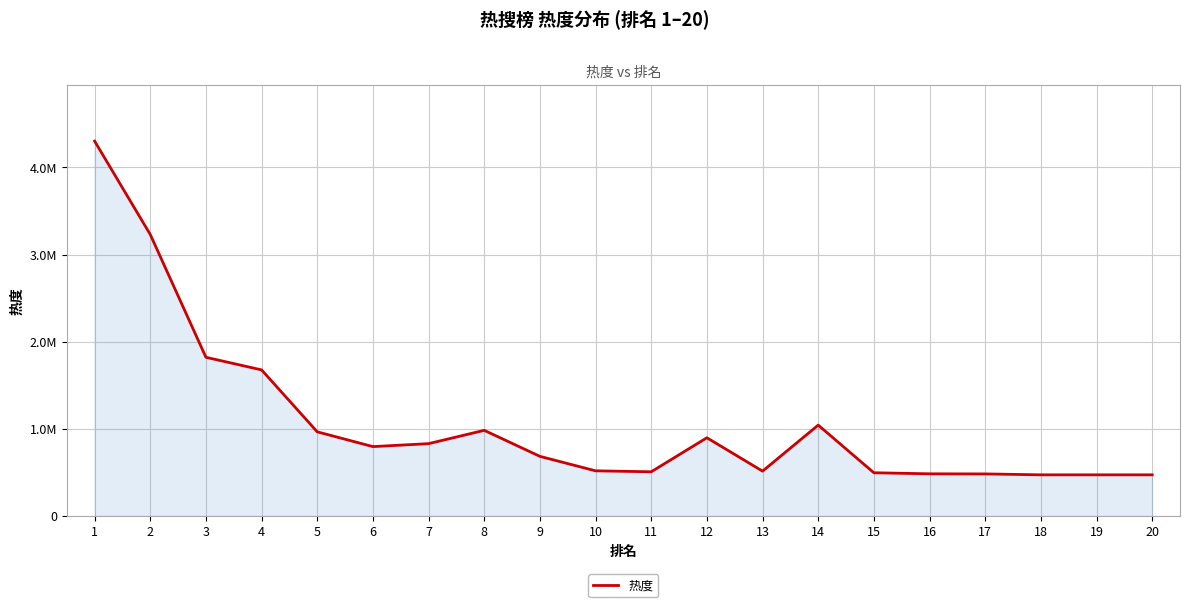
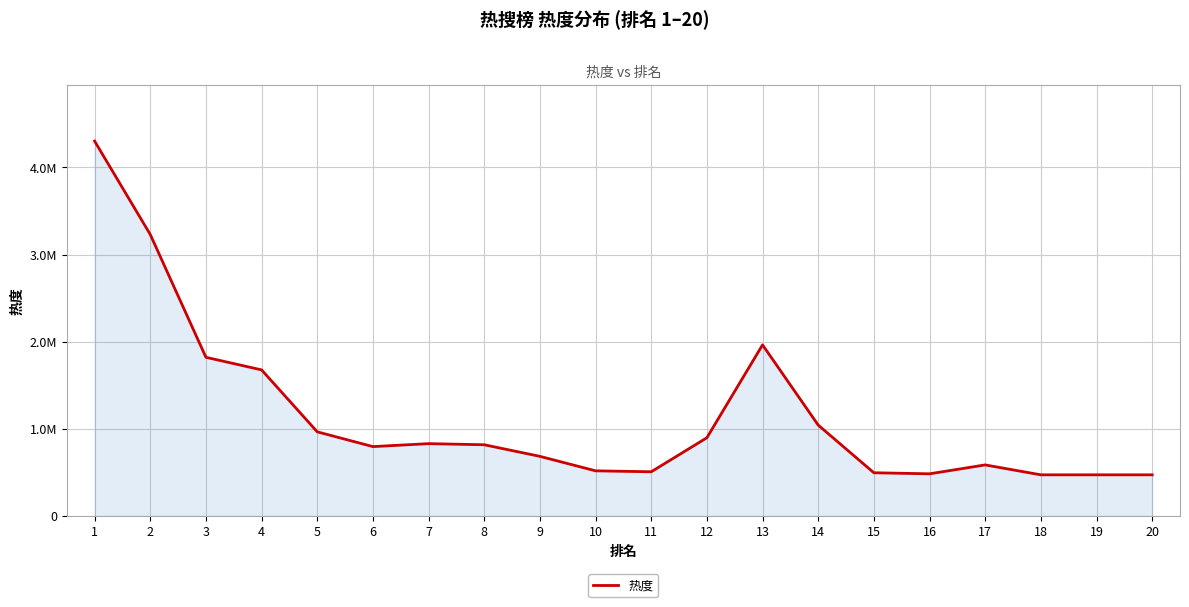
8: 1000000 -> 800000
13: 500000 -> 2000000
17: 500000 -> 600000
